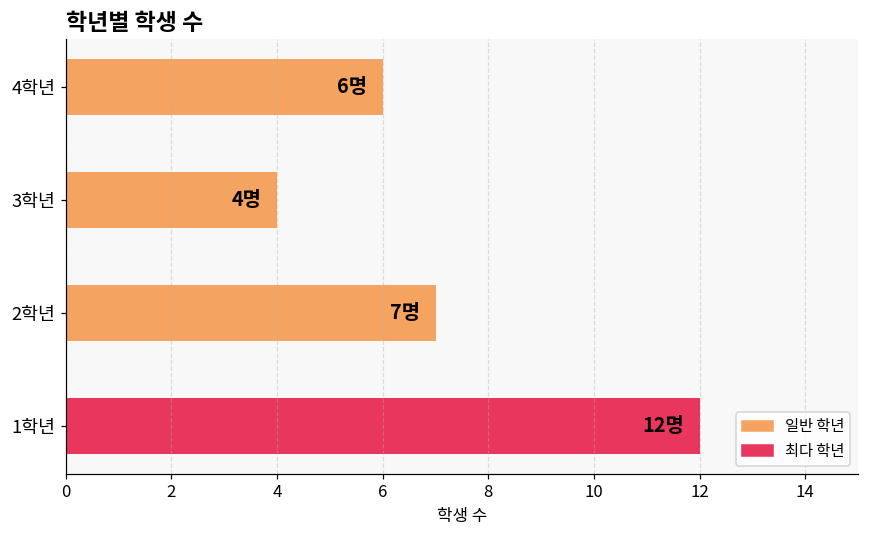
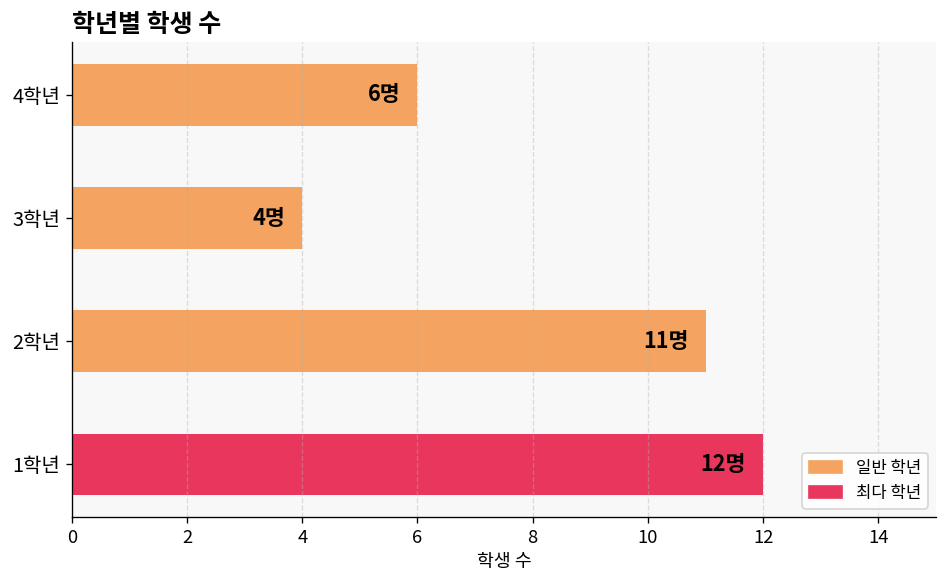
2학년: 7명 -> 11명
